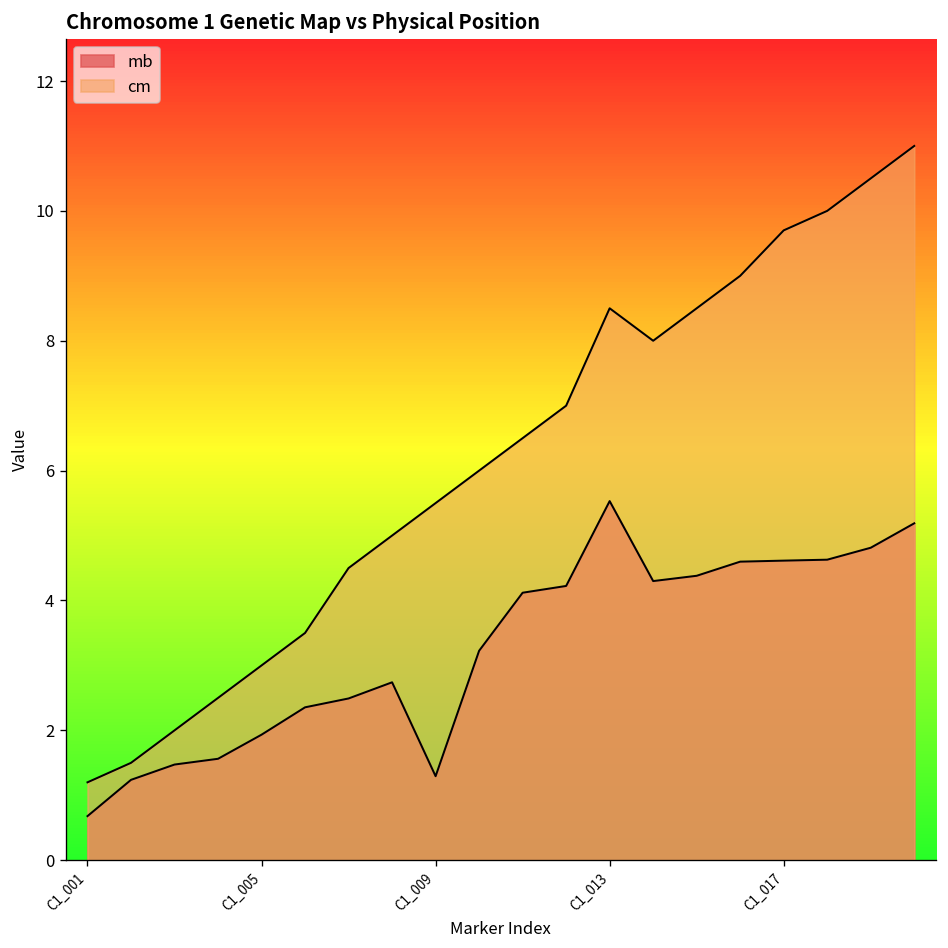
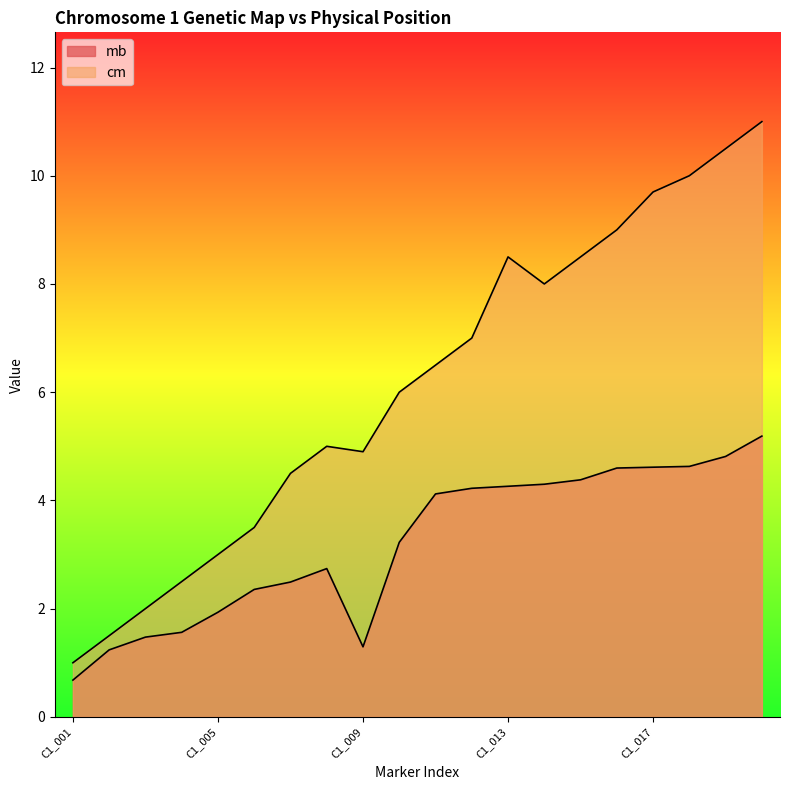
cm, C1_001: 1.2 -> 1.0
cm, C1_009: 5.5 -> 4.9
mb, C1_013: 5.5 -> 4.3
